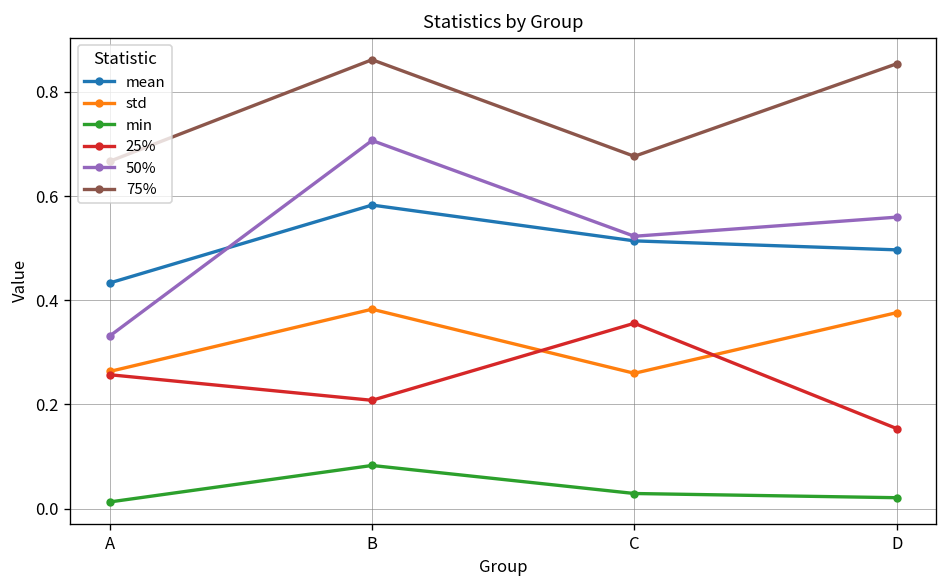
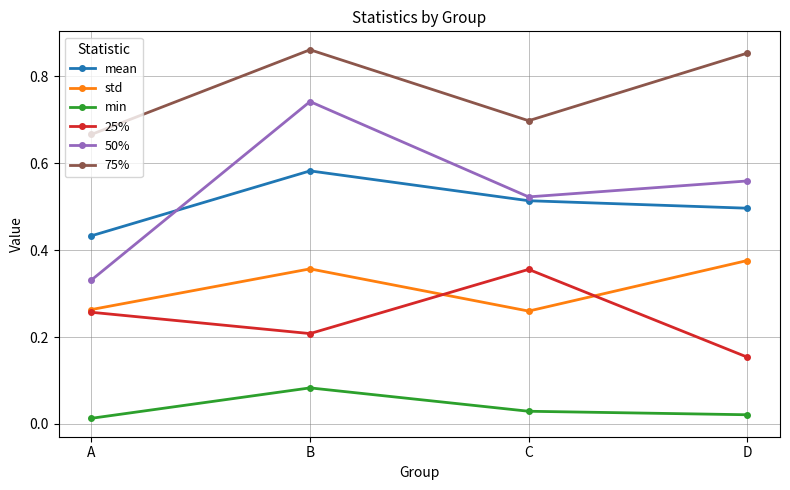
std, B: 0.38 -> 0.36
50%, B: 0.71 -> 0.74
75%, C: 0.68 -> 0.70
